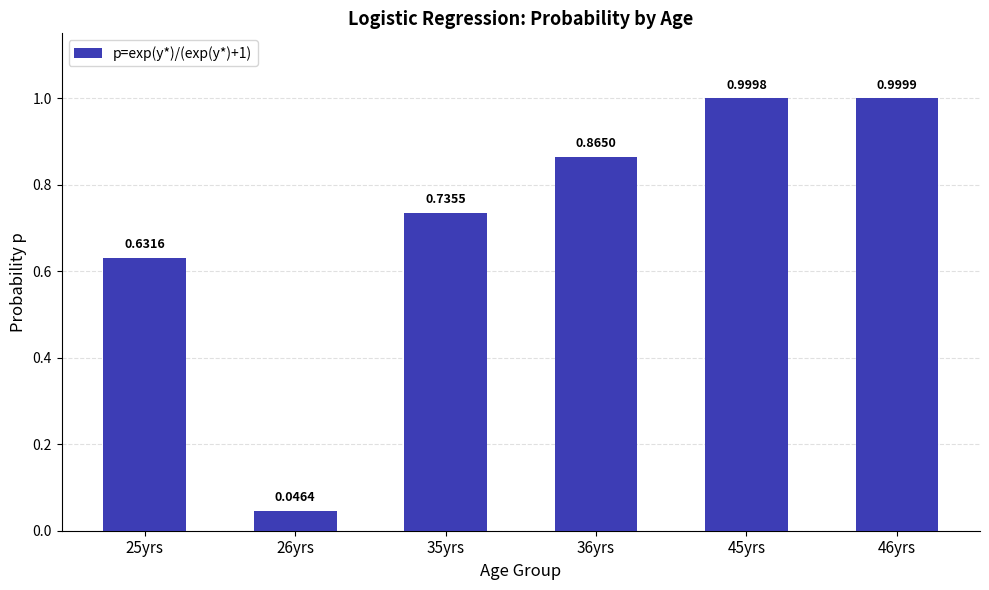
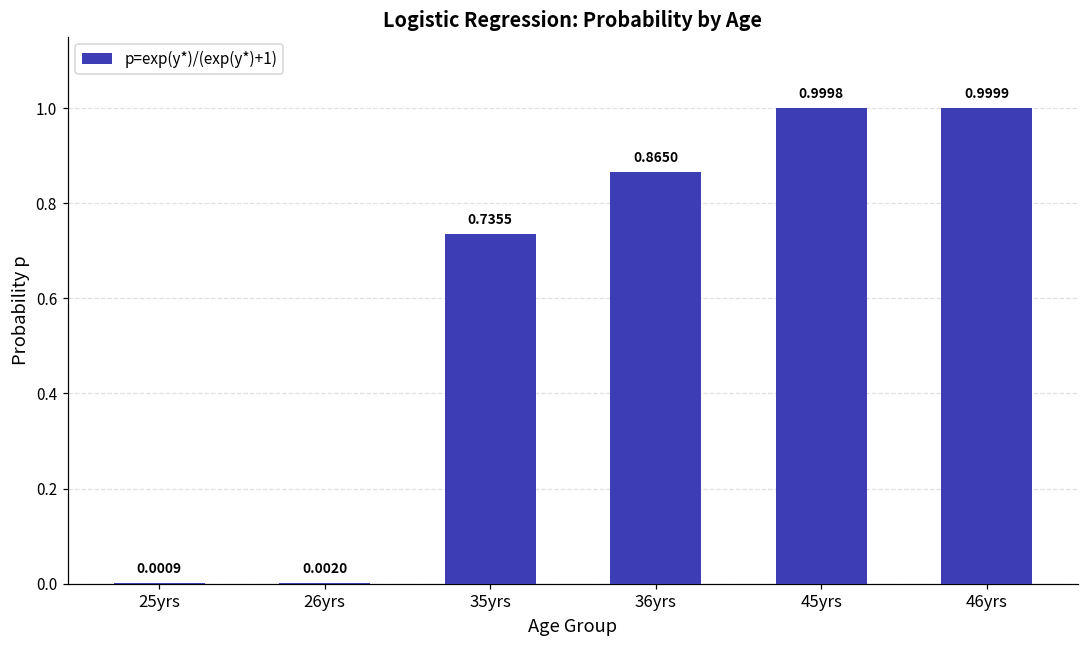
25yrs: 0.6316 -> 0.0009
26yrs: 0.0464 -> 0.0020
